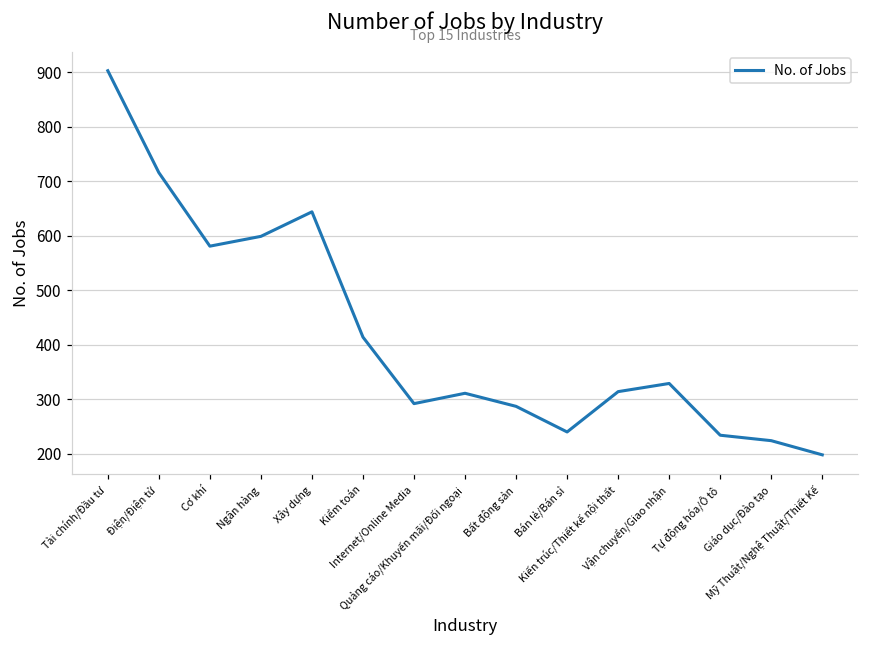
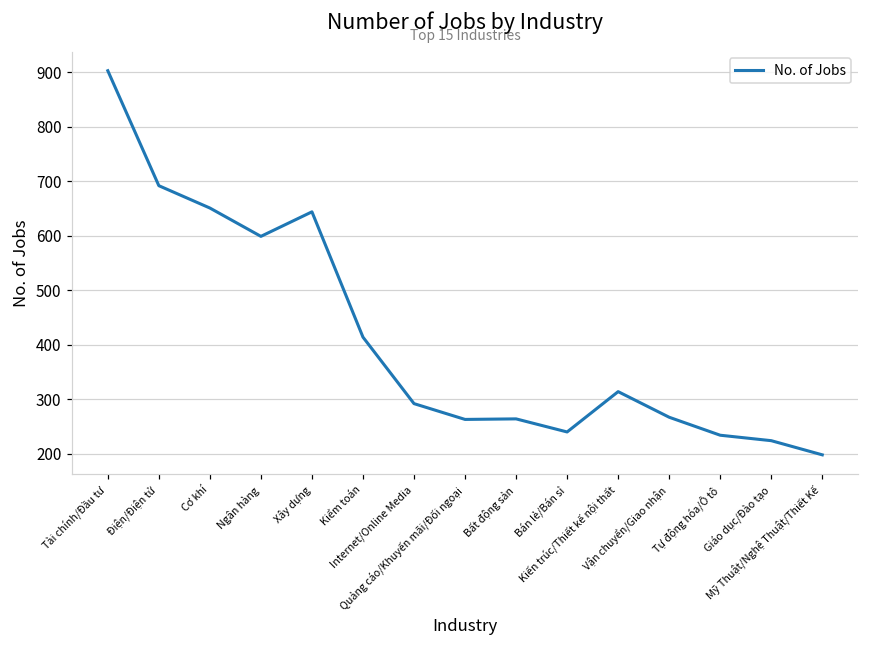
Điện/Điện tử: 720 -> 690
Cơ khí: 580 -> 650
Quảng cáo/Khuyến mãi/Đối ngoại: 310 -> 260
Bất động sản: 290 -> 260
Vận chuyển/Giao nhận: 330 -> 270
